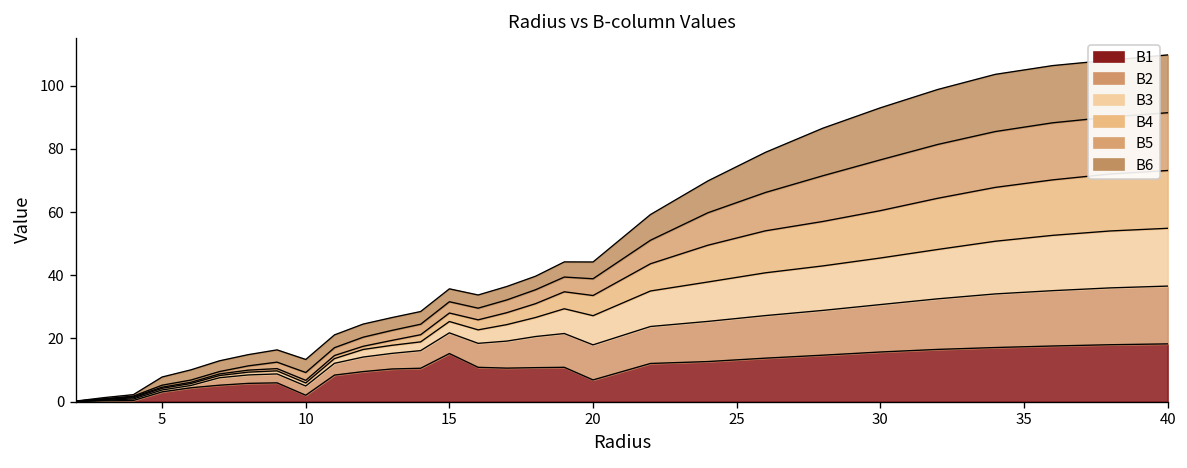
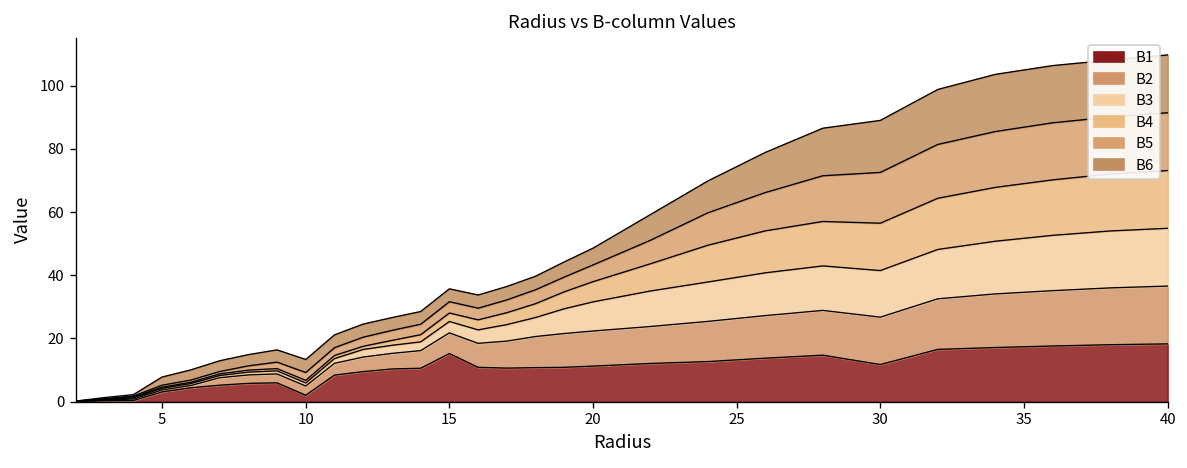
B1, 20: 7 -> 11
B1, 30: 16 -> 12
